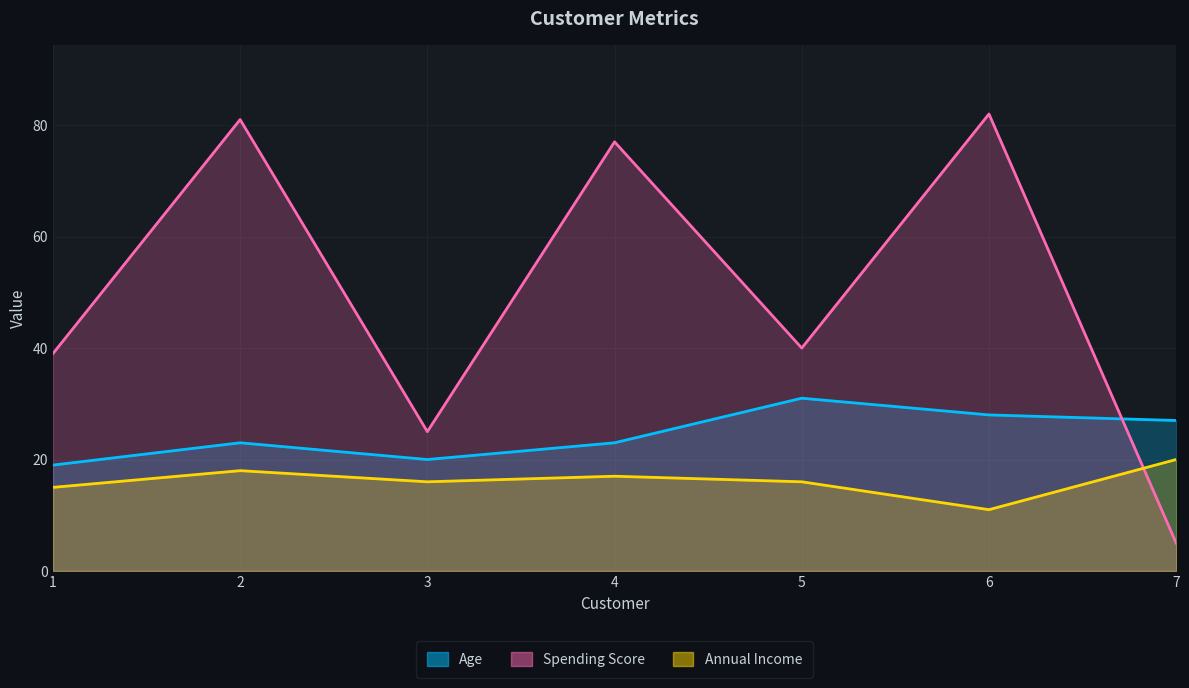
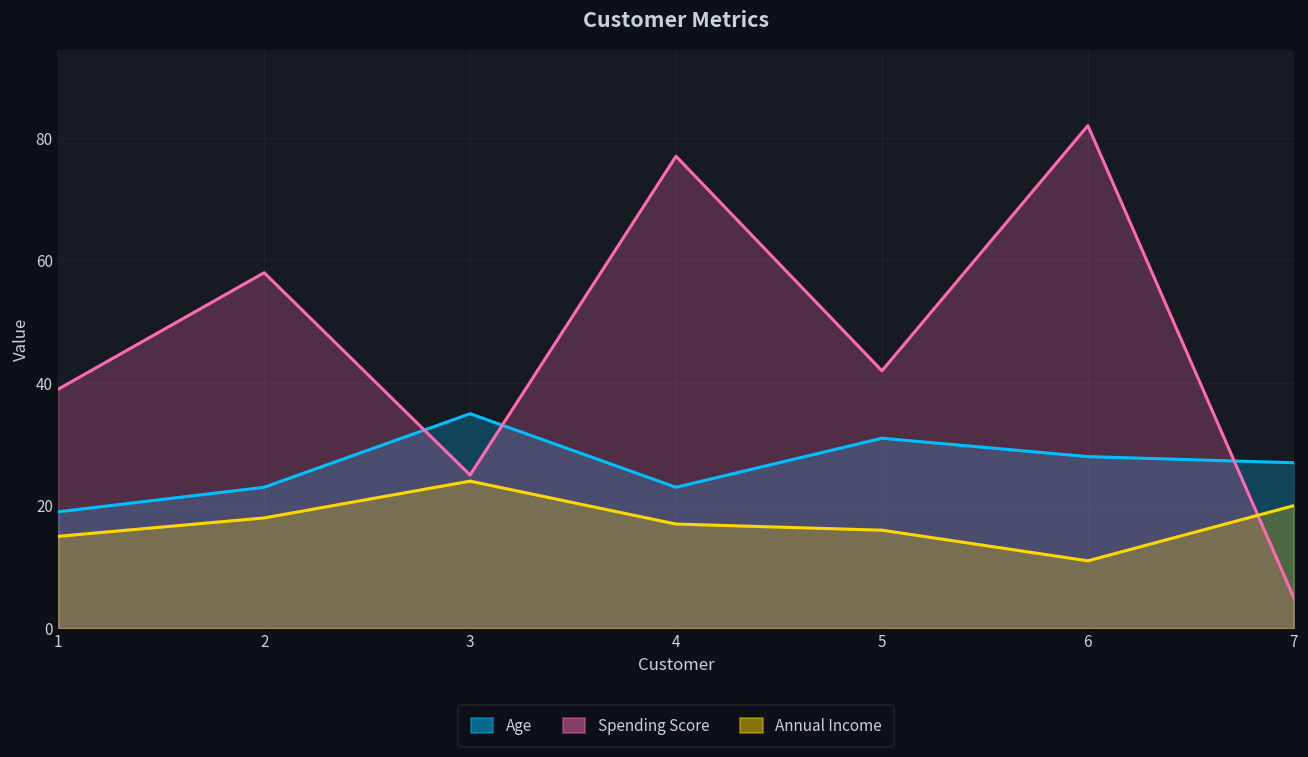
Spending Score, 2: 81 -> 58
Age, 3: 20 -> 35
Annual Income, 3: 16 -> 24
Spending Score, 5: 40 -> 42
